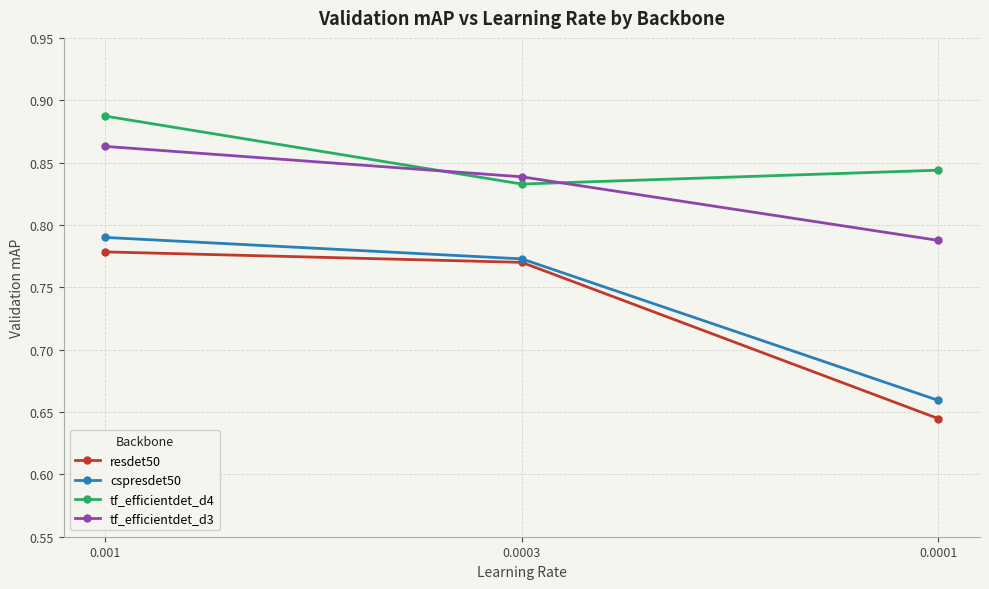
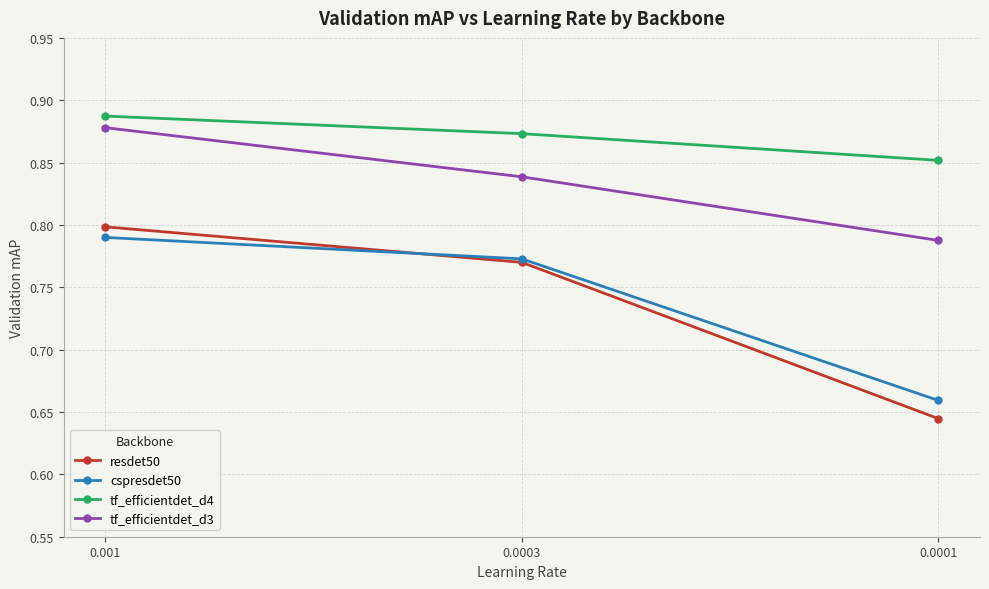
resdet50, 0.001: 0.778 -> 0.799
tf_efficientdet_d3, 0.001: 0.863 -> 0.878
tf_efficientdet_d4, 0.0003: 0.833 -> 0.873
tf_efficientdet_d4, 0.0001: 0.844 -> 0.852
